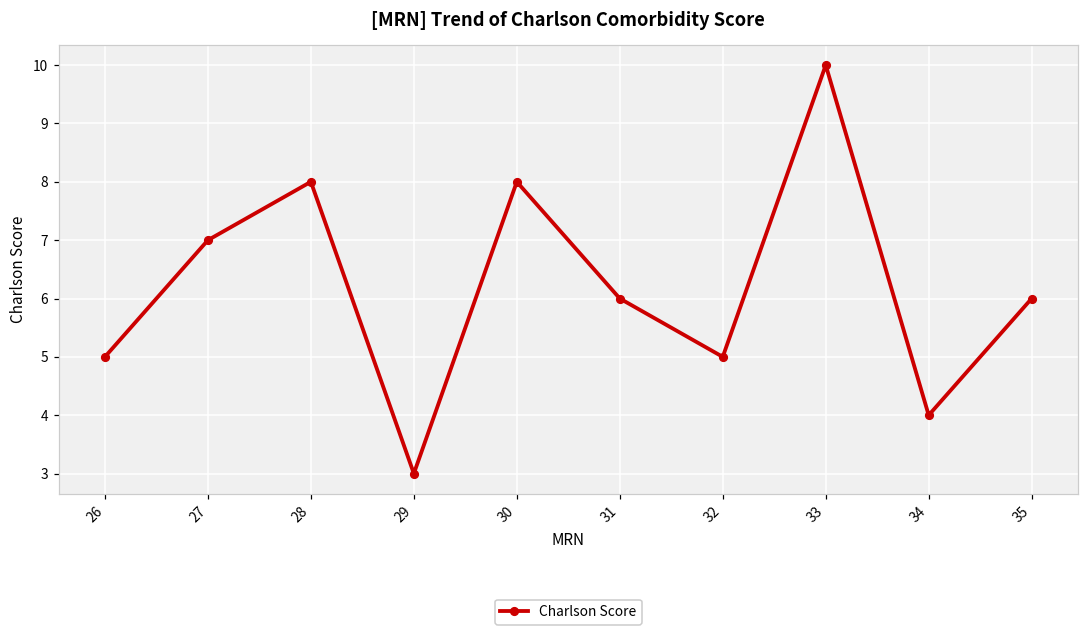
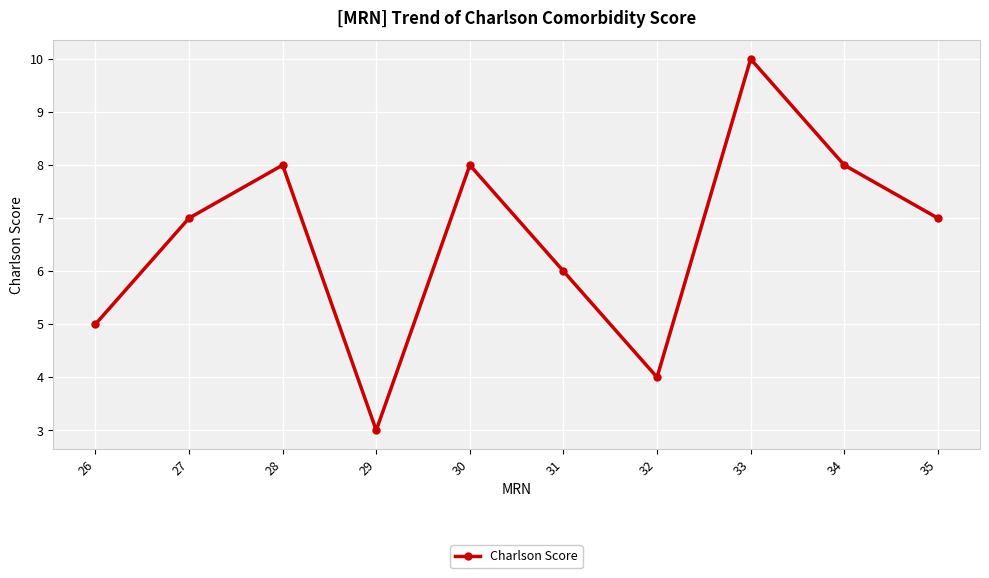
32: 5 -> 4
34: 4 -> 8
35: 6 -> 7
